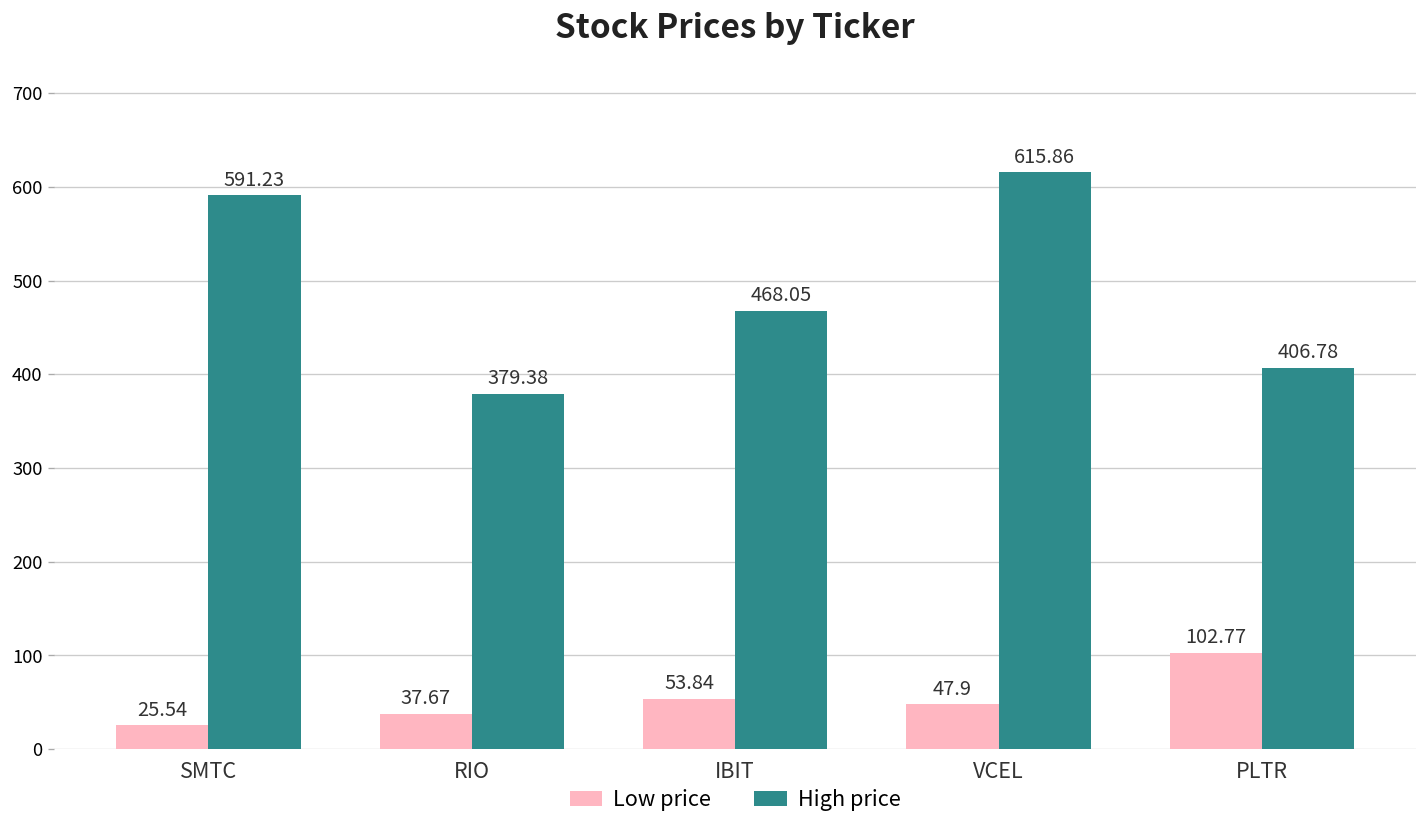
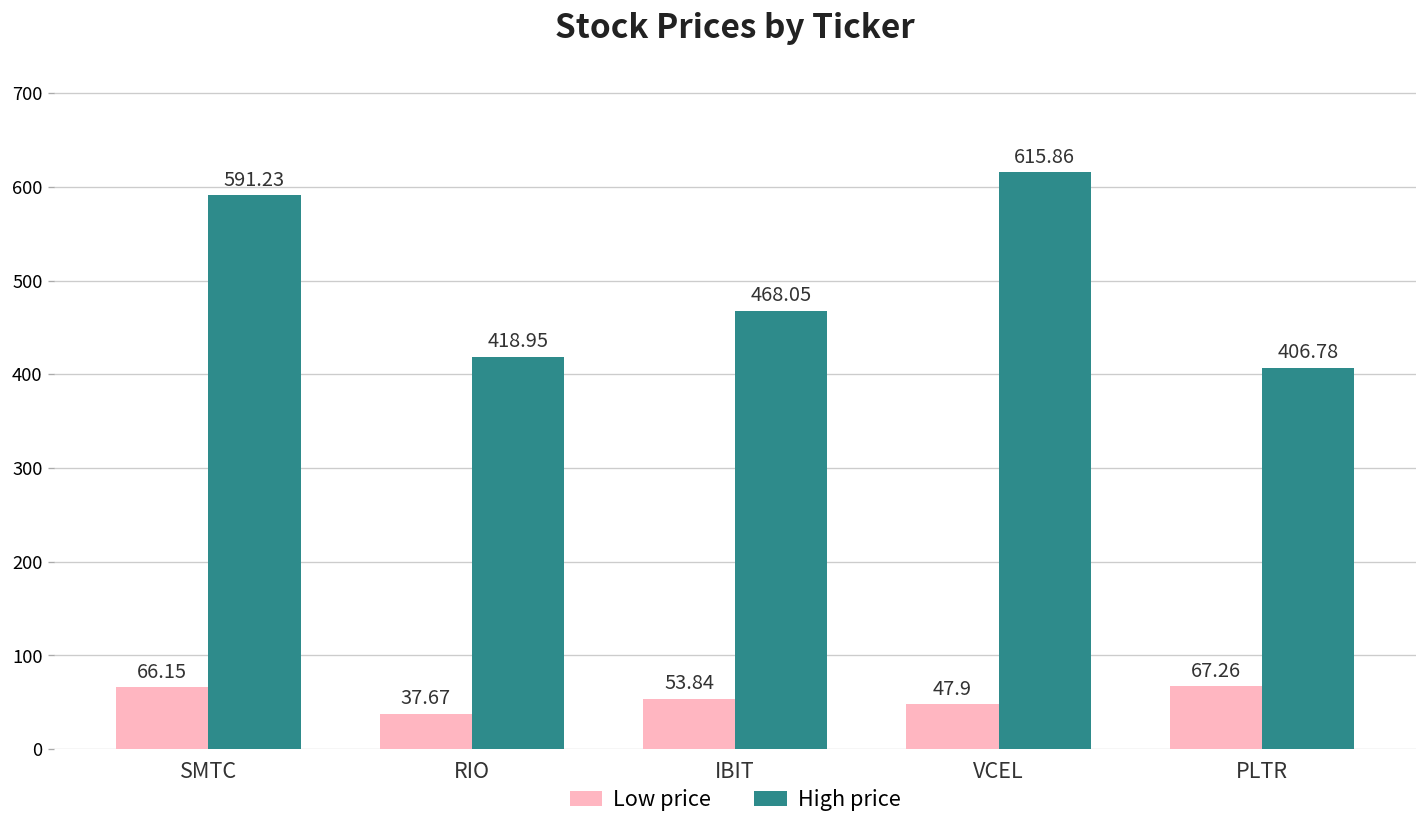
Low price, SMTC: 25.54 -> 66.15
High price, RIO: 379.38 -> 418.95
Low price, PLTR: 102.77 -> 67.26
